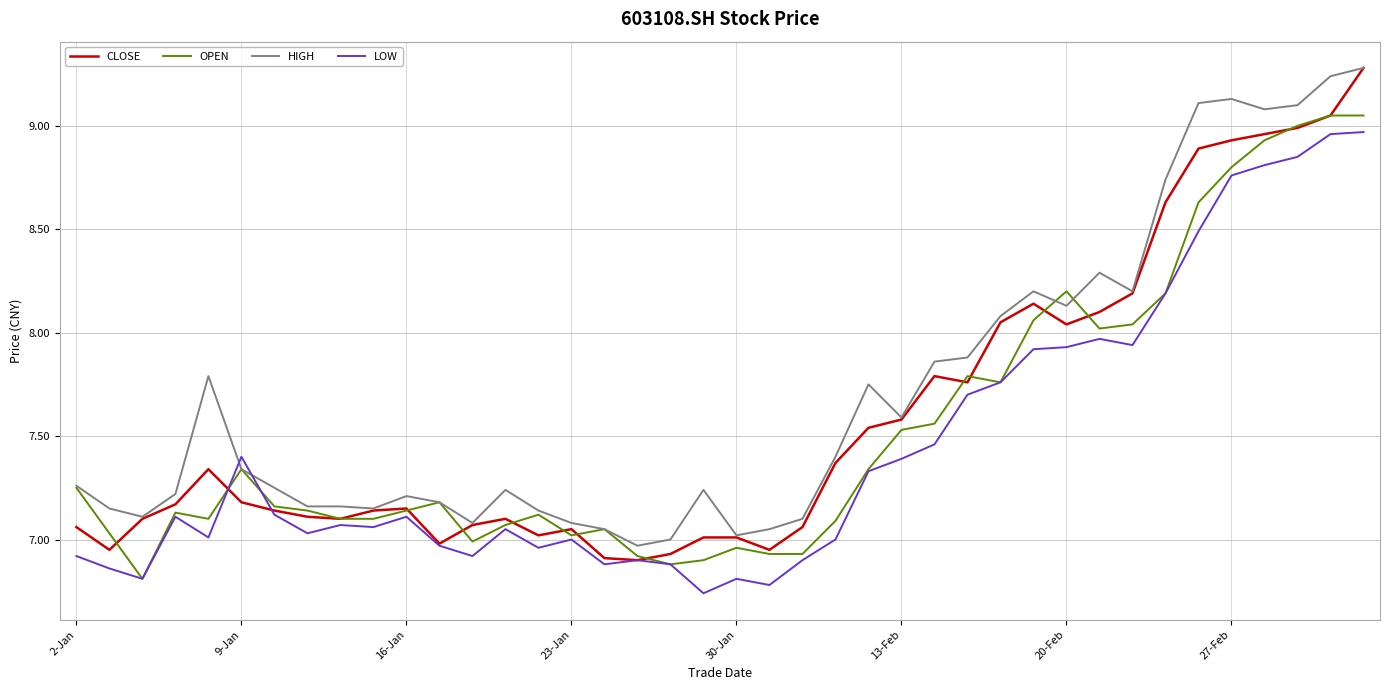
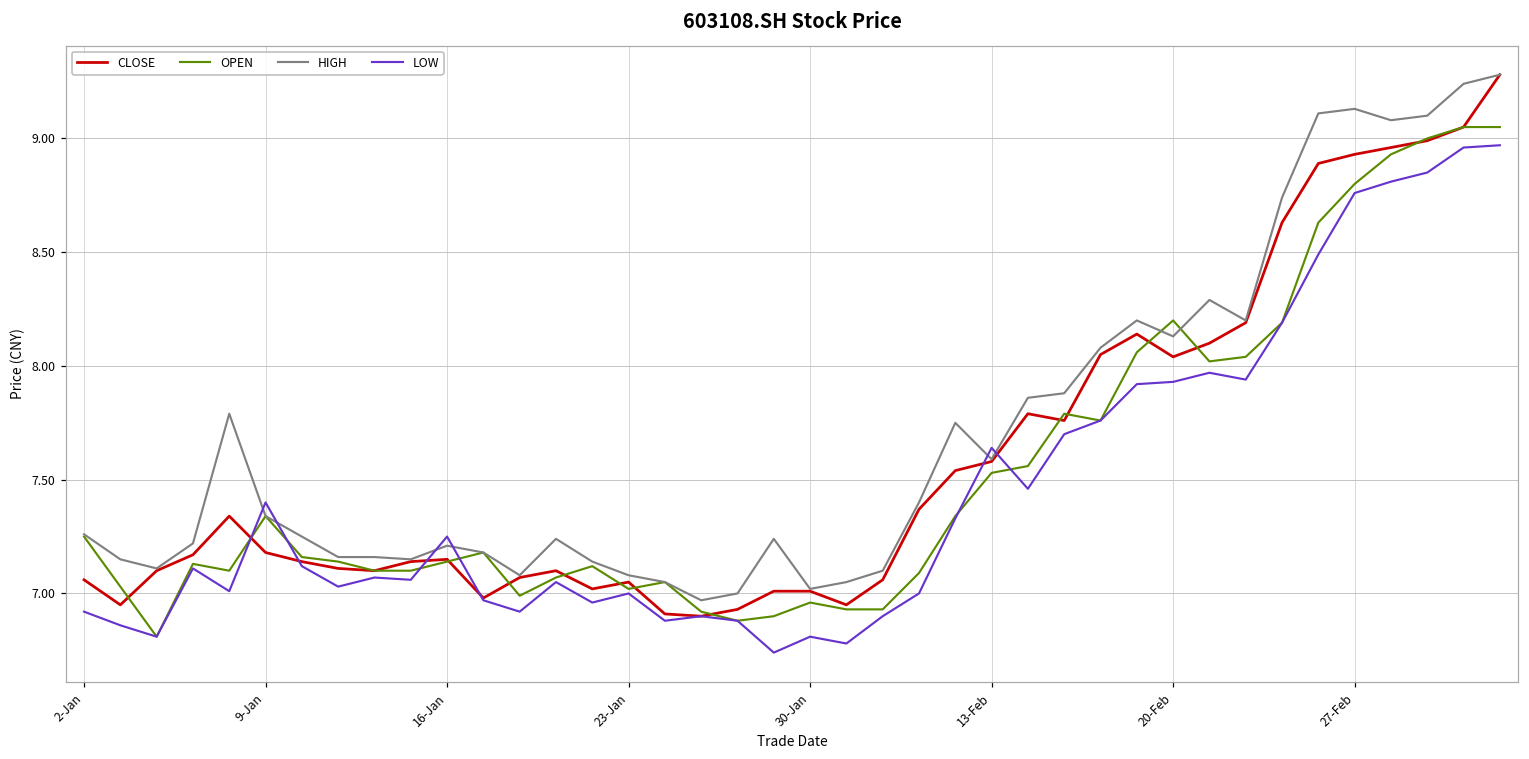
LOW, 16-Jan: 7.11 -> 7.25
LOW, 13-Feb: 7.39 -> 7.64
